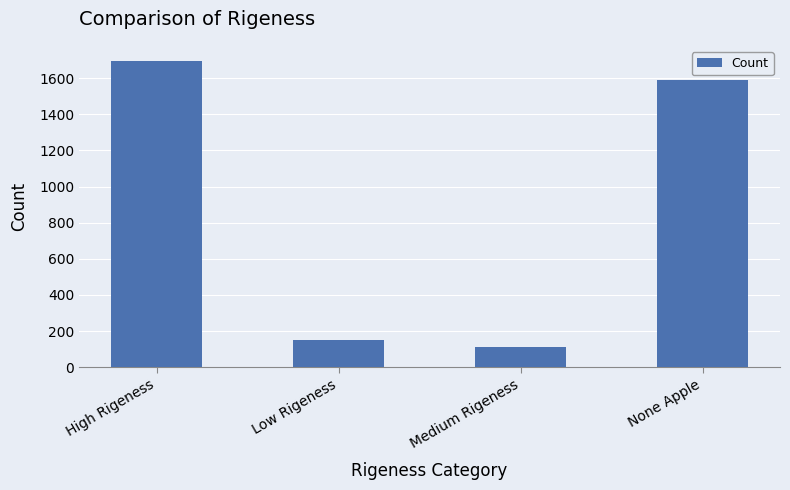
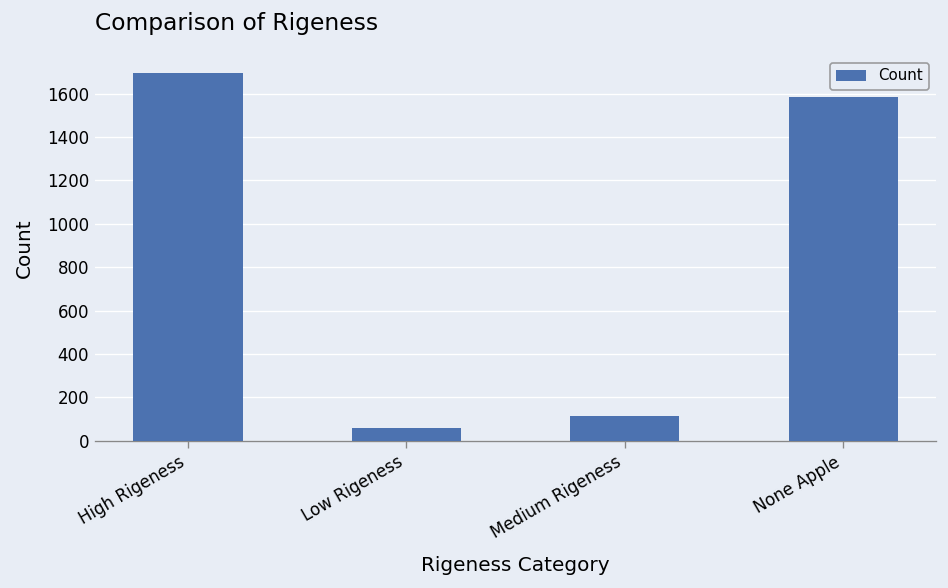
Low Rigeness: 150 -> 60
